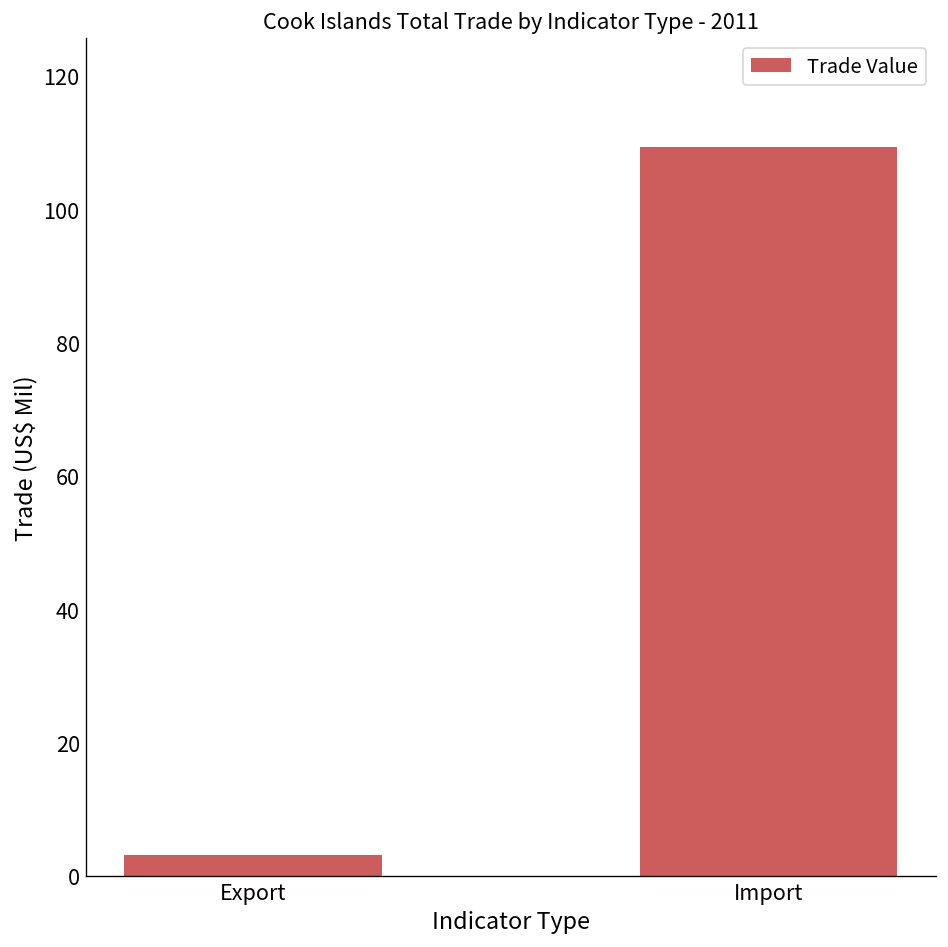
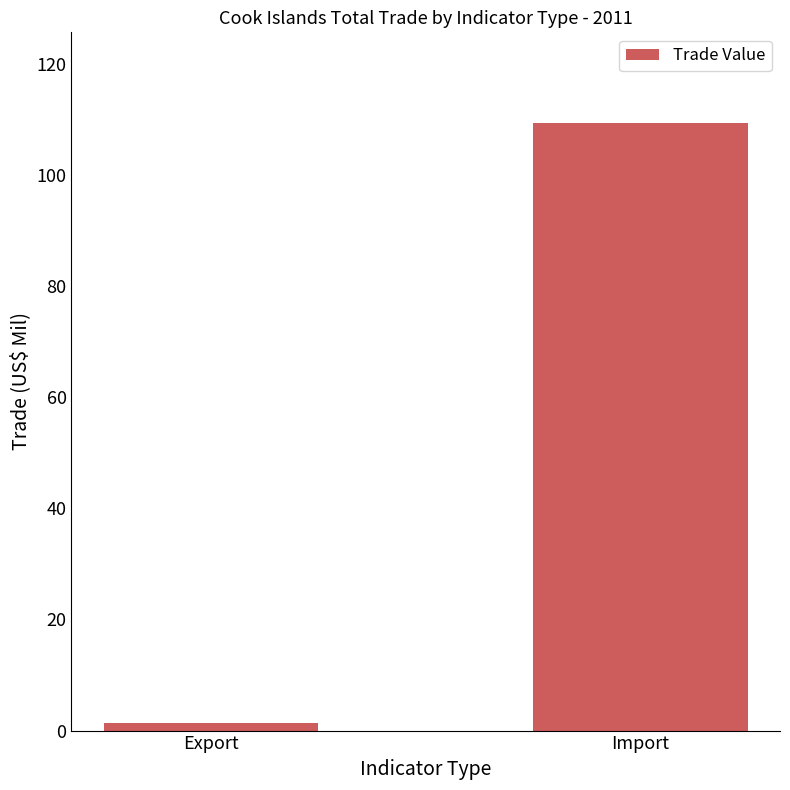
Export: 3 -> 1
